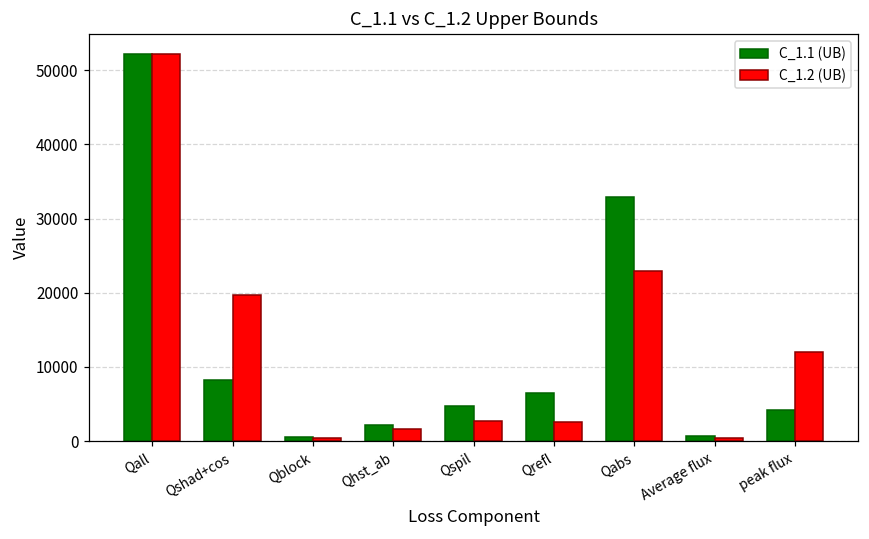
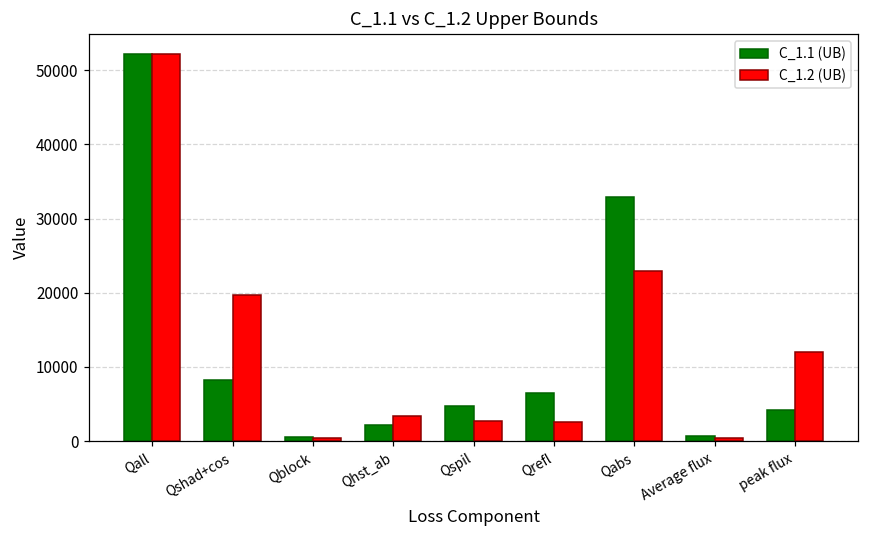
C_1.2 (UB), Qhst_ab: 2000 -> 3000
